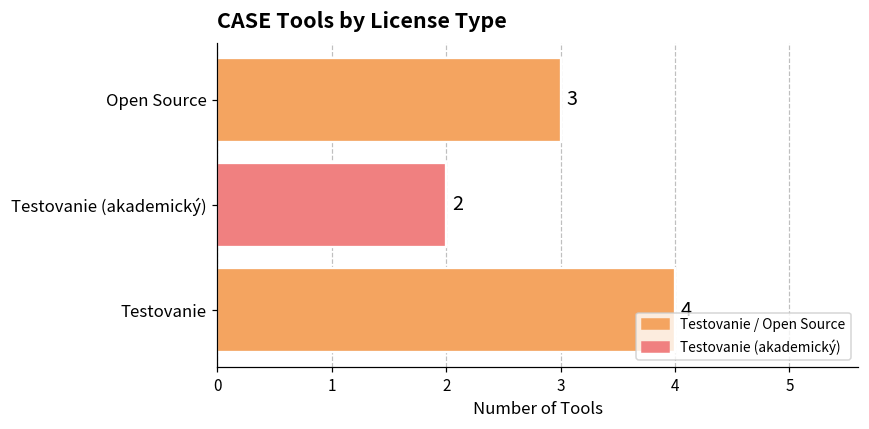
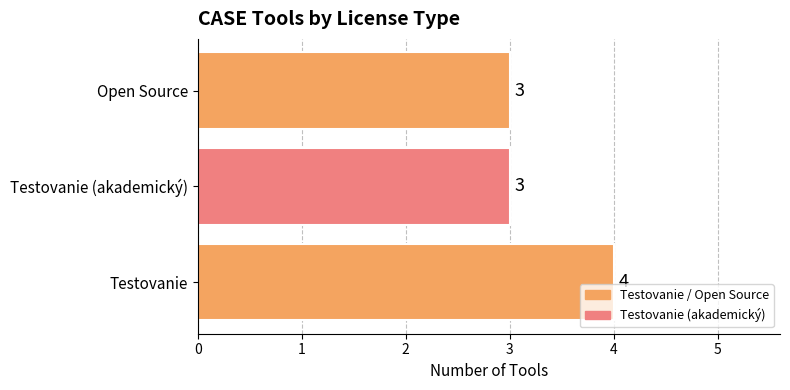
Testovanie (akademický): 2 -> 3
